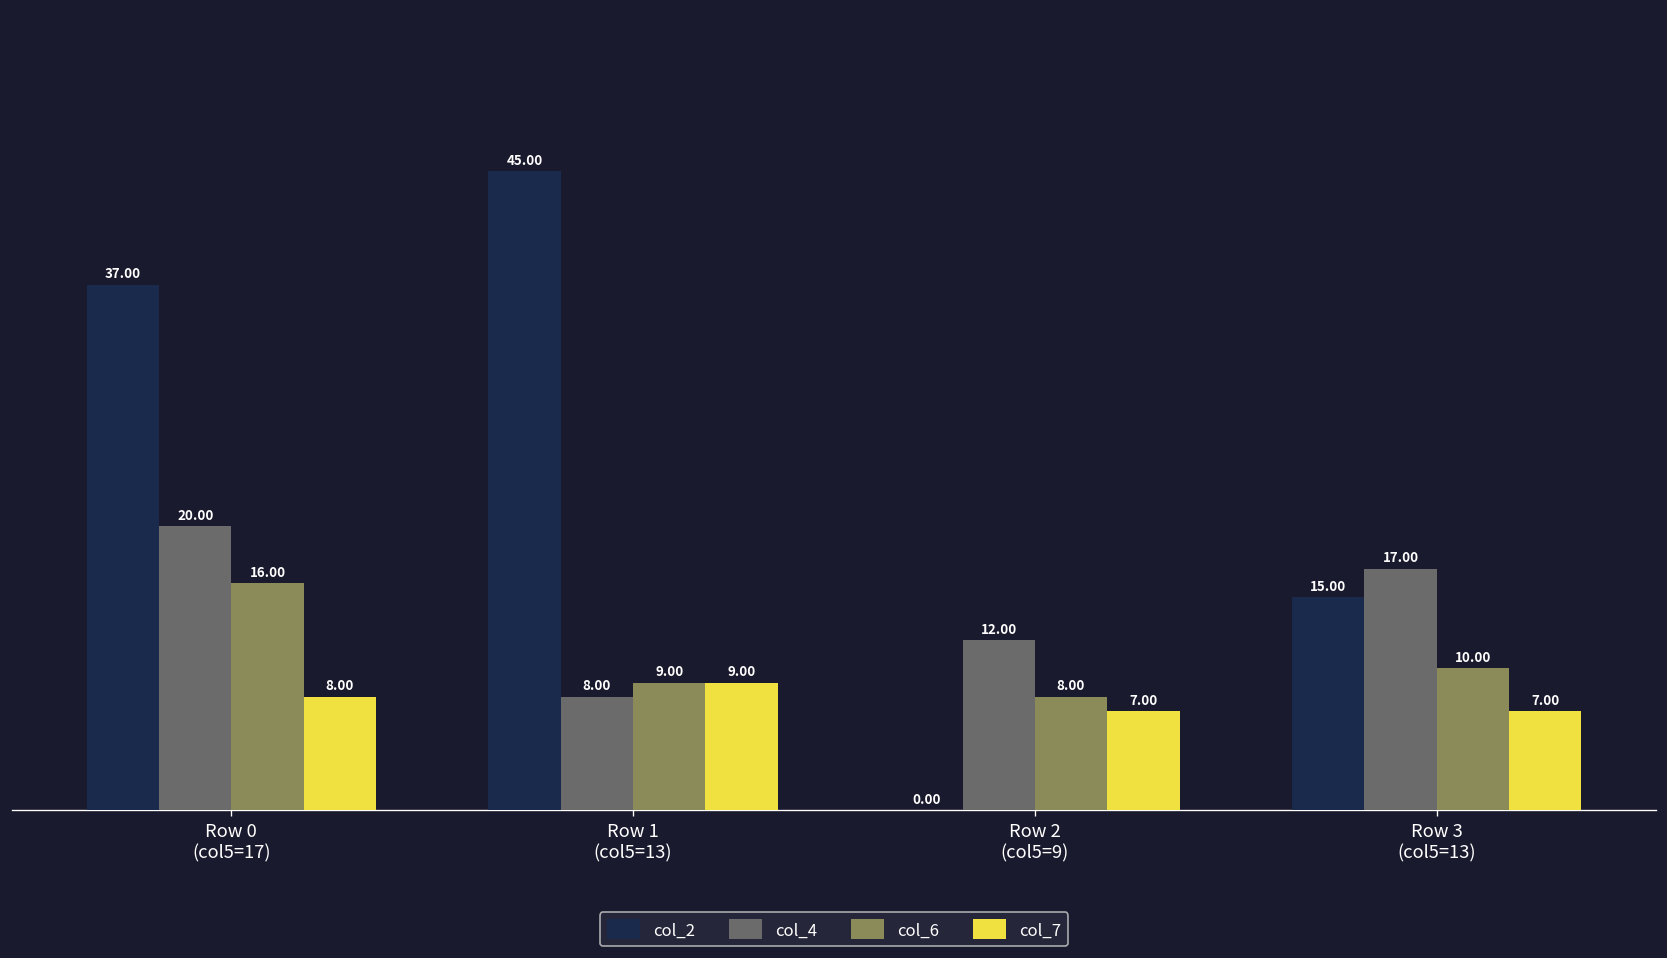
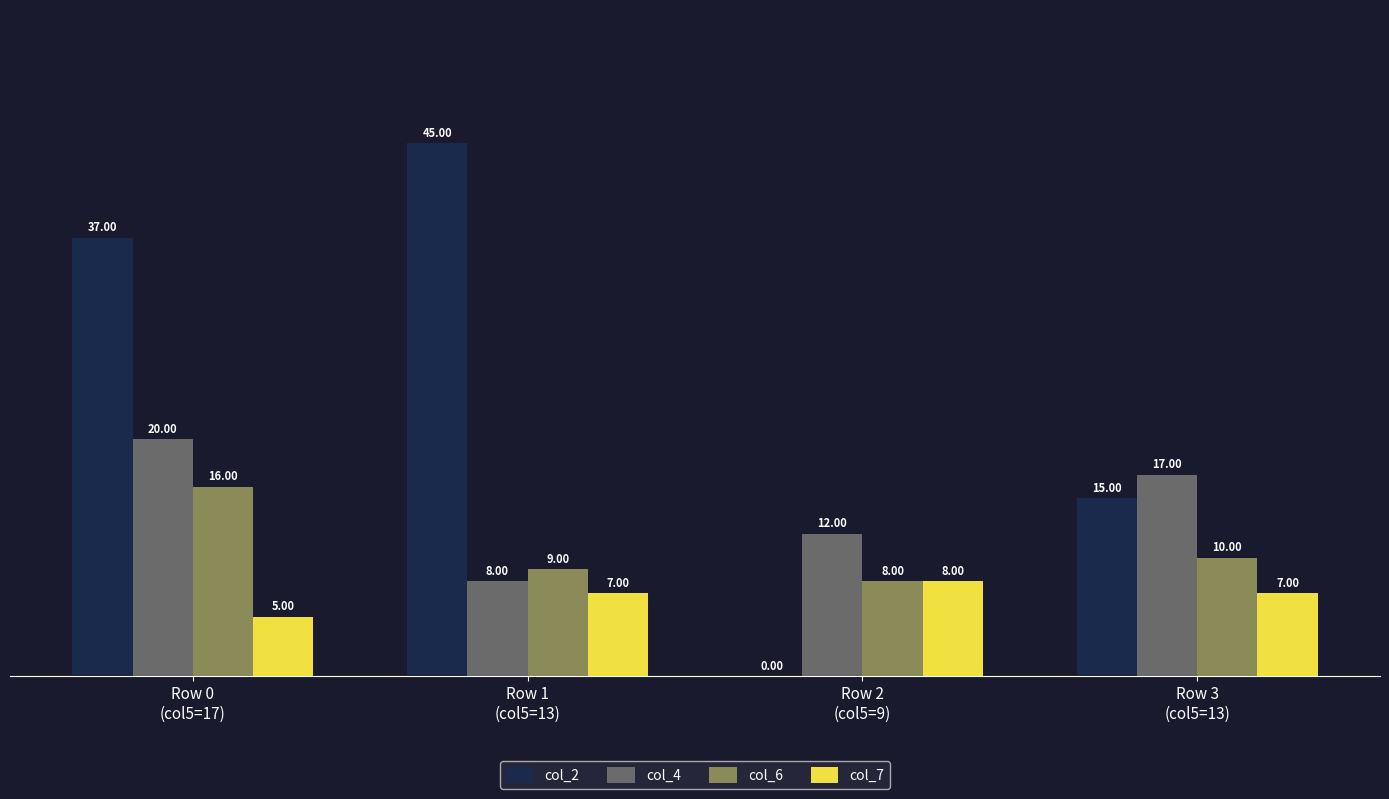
col_7, Row 0 (col5=17): 8.00 -> 5.00
col_7, Row 1 (col5=13): 9.00 -> 7.00
col_7, Row 2 (col5=9): 7.00 -> 8.00
